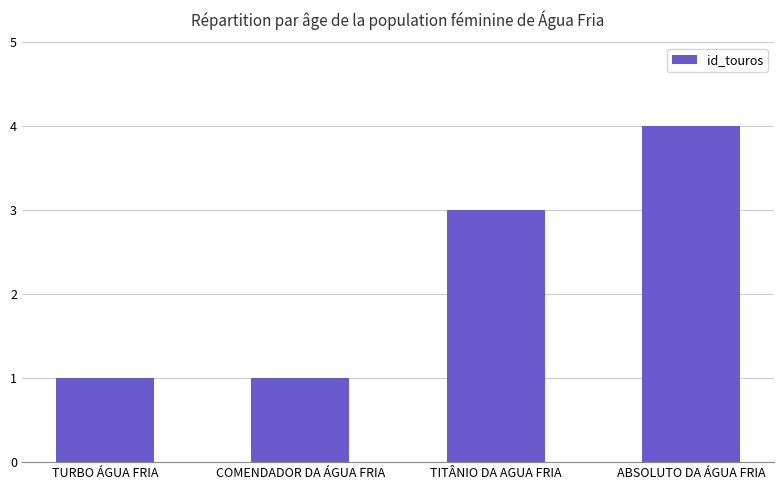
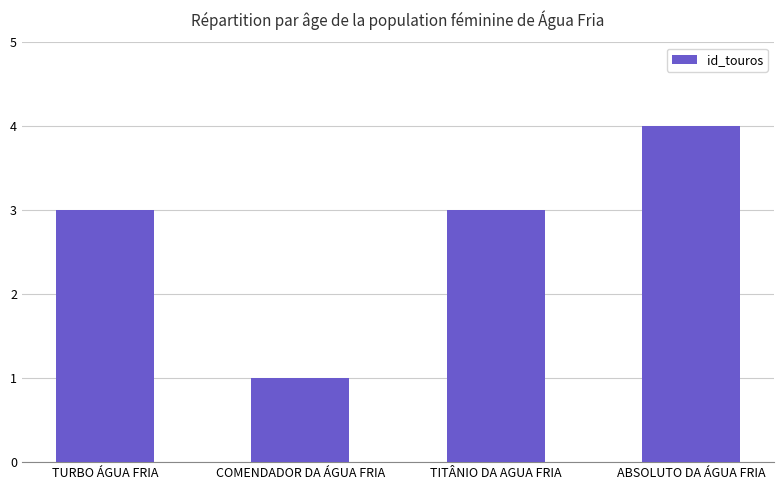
TURBO ÁGUA FRIA: 1 -> 3
